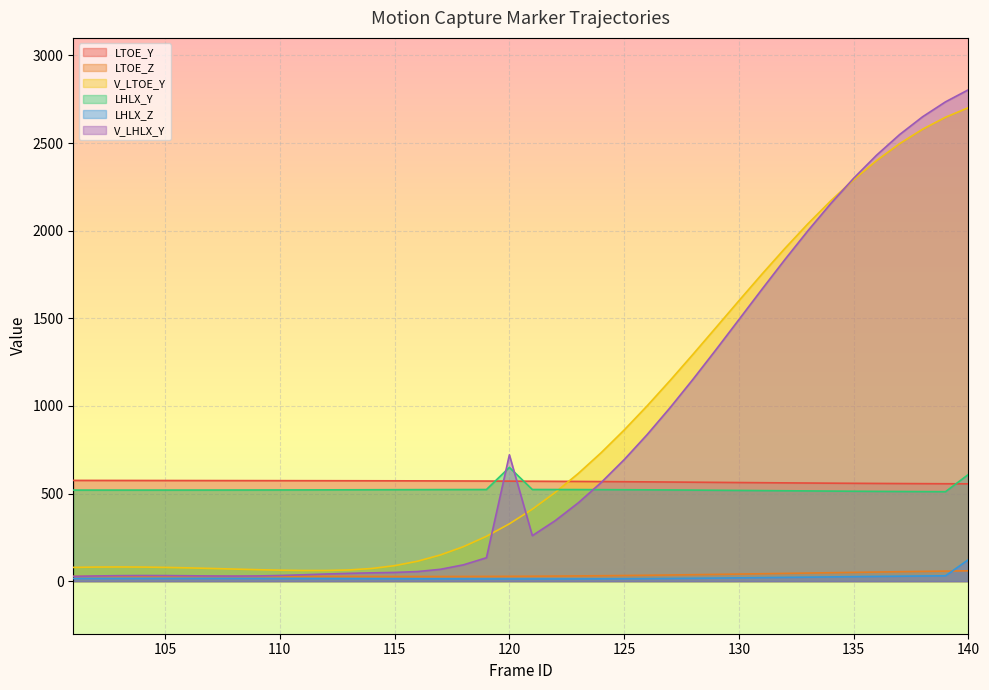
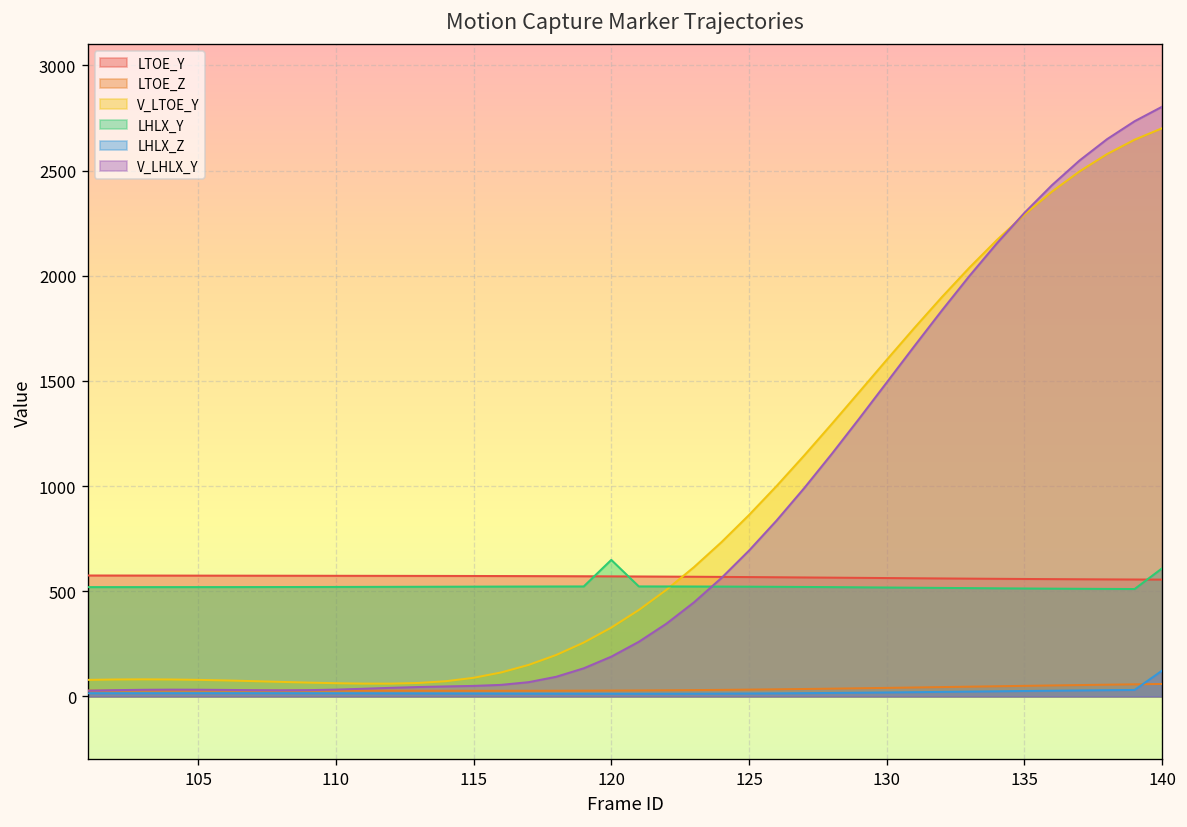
V_LHLX_Y, 120: 720 -> 190
